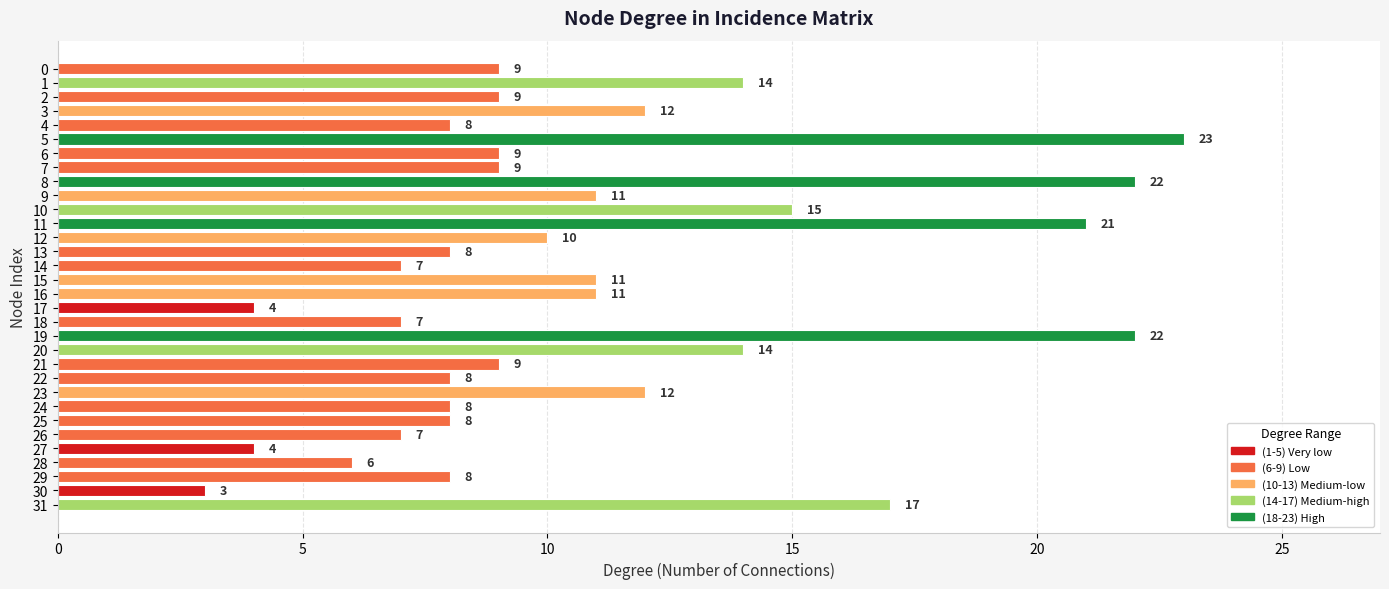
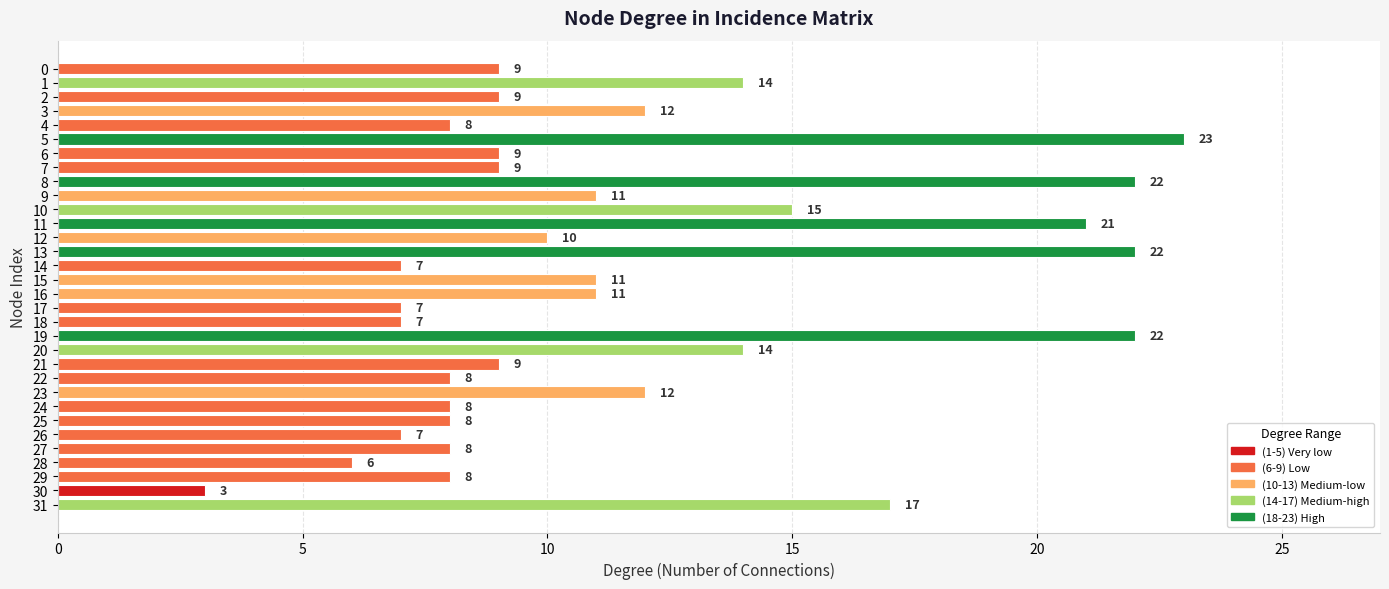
13: 8 -> 22
17: 4 -> 7
27: 4 -> 8
